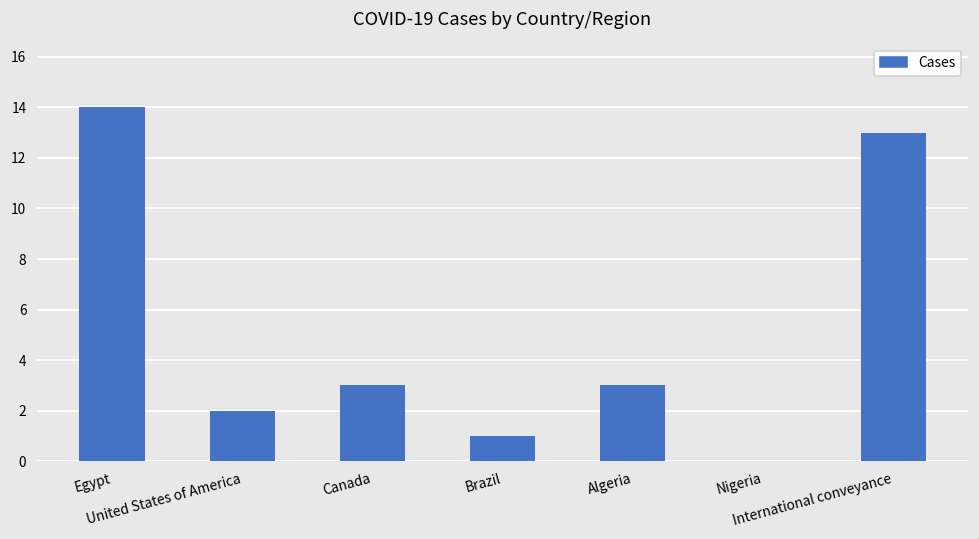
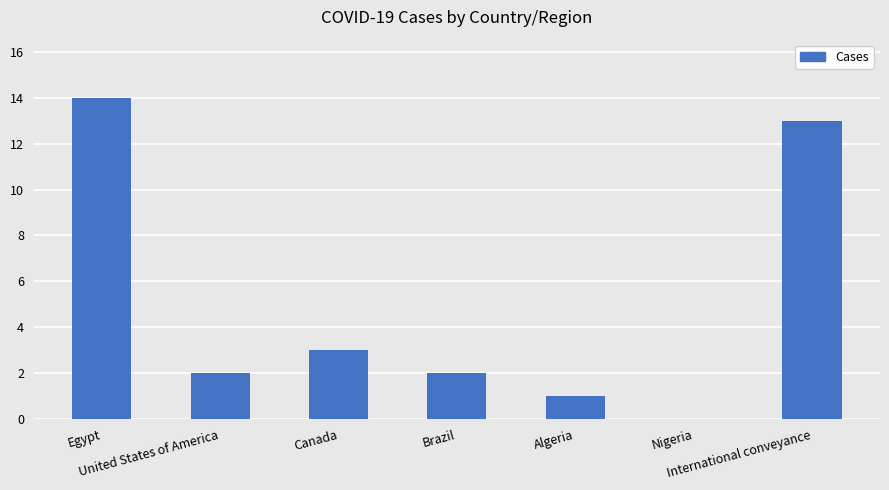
Brazil: 1 -> 2
Algeria: 3 -> 1
